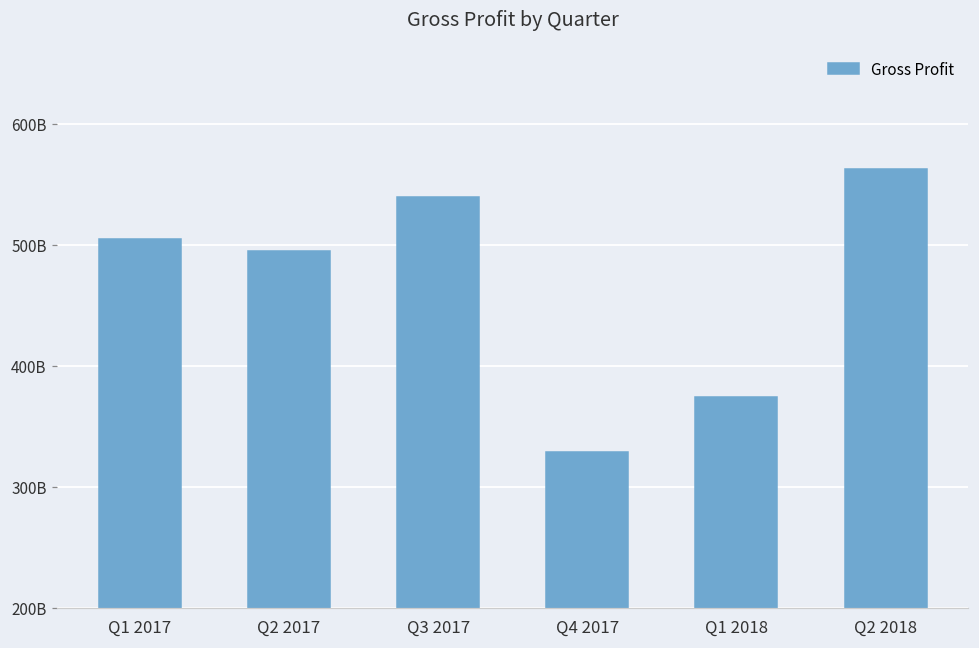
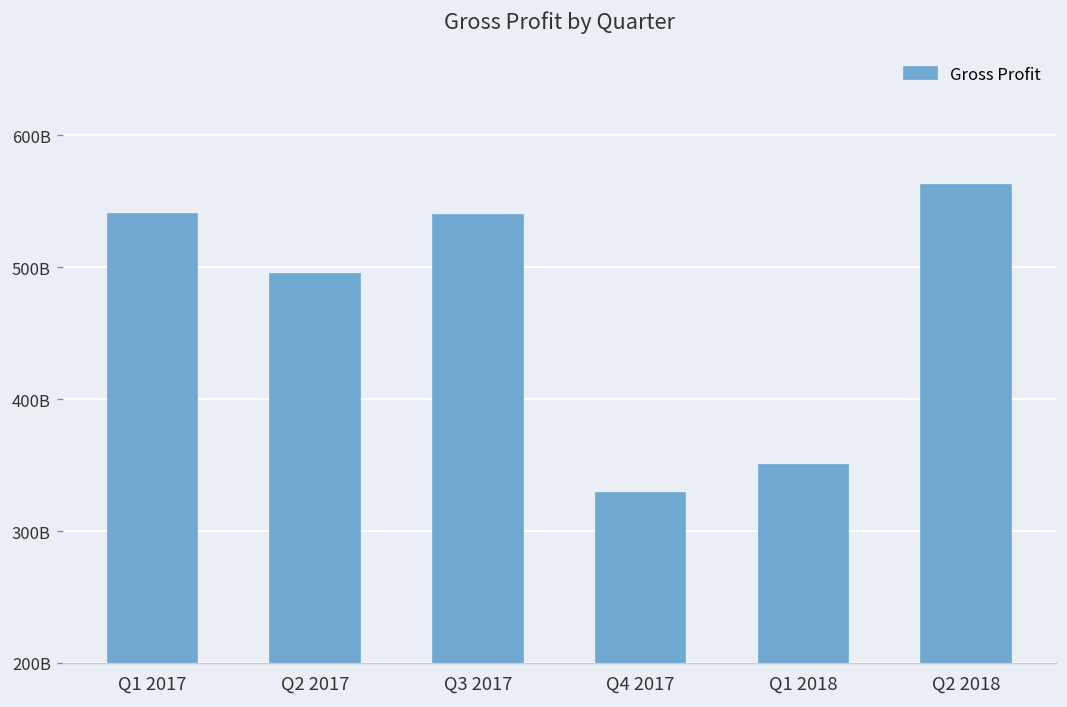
Q1 2017: 505000000000 -> 541000000000
Q1 2018: 374000000000 -> 350000000000
